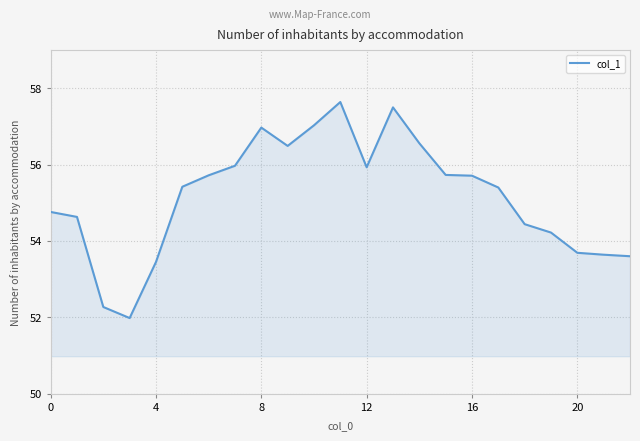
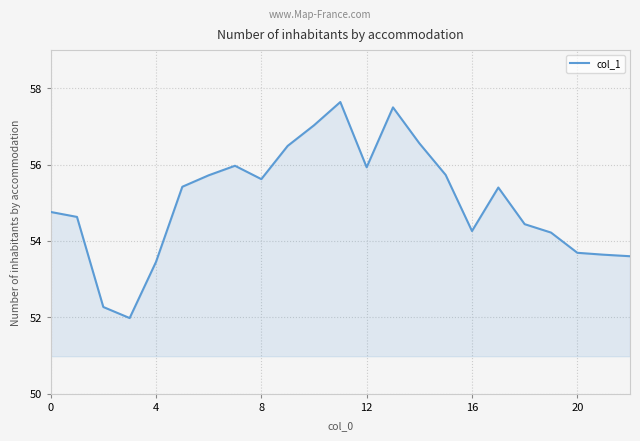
8: 57.0 -> 55.6
16: 55.7 -> 54.3
